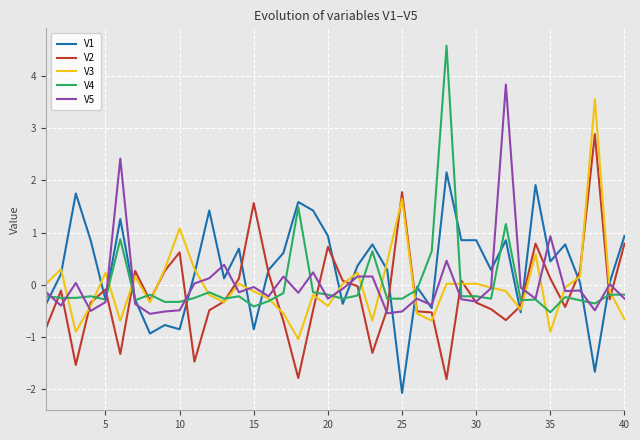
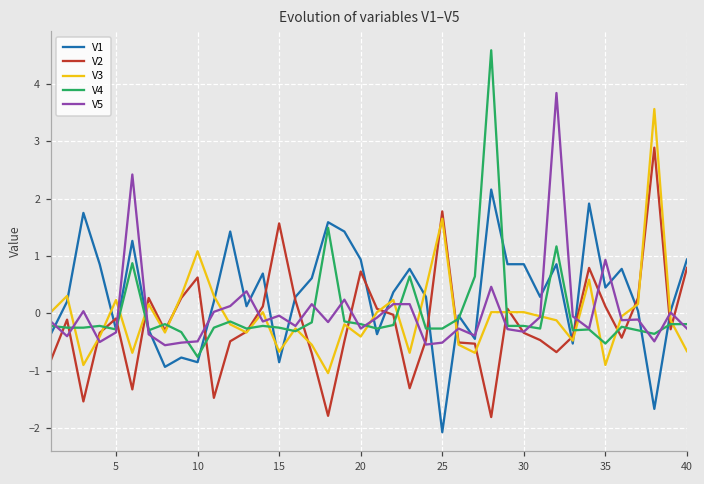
V4, 10: -0.3 -> -0.8
V3, 15: -0.1 -> -0.7
V4, 15: -0.4 -> -0.3
